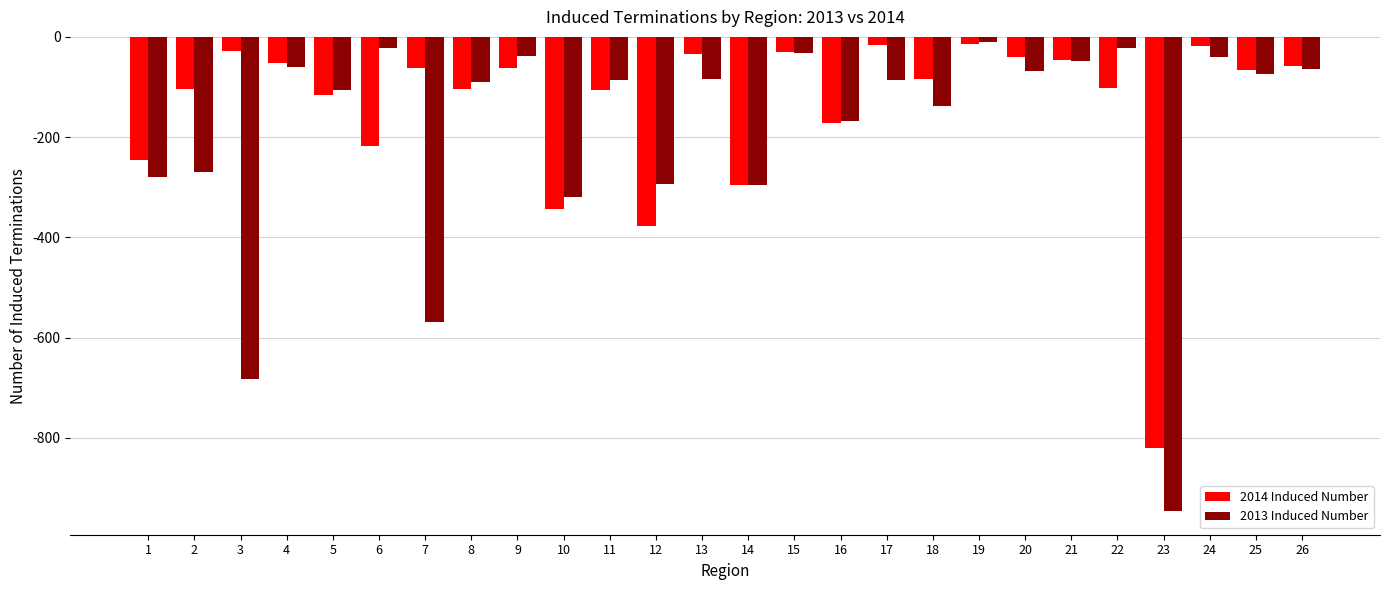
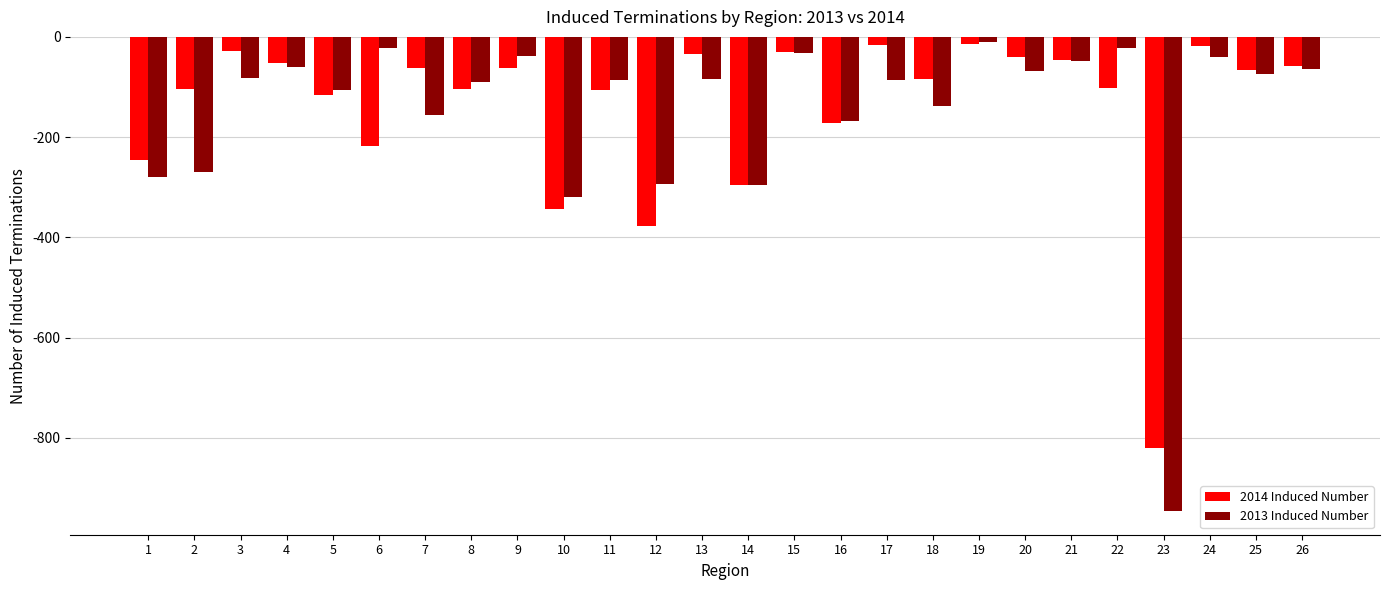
2013 Induced Number, 3: -680 -> -80
2013 Induced Number, 7: -570 -> -160
